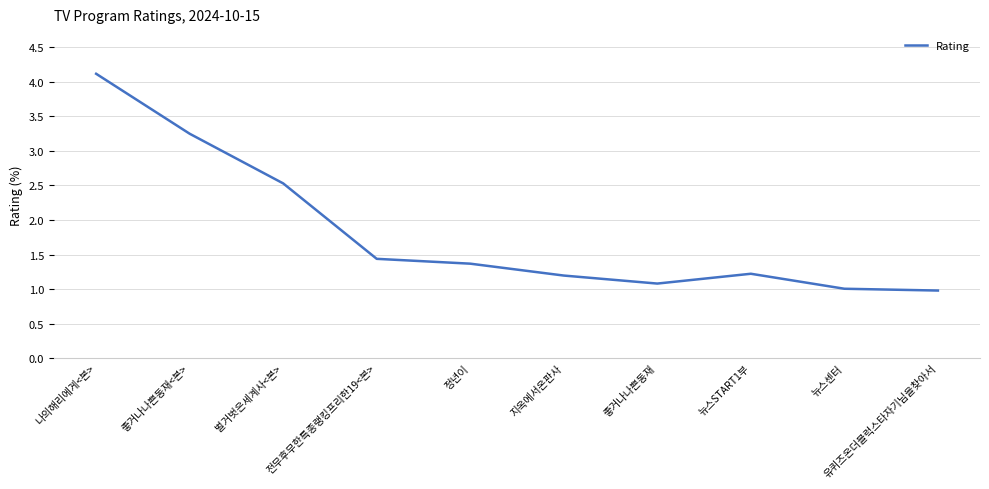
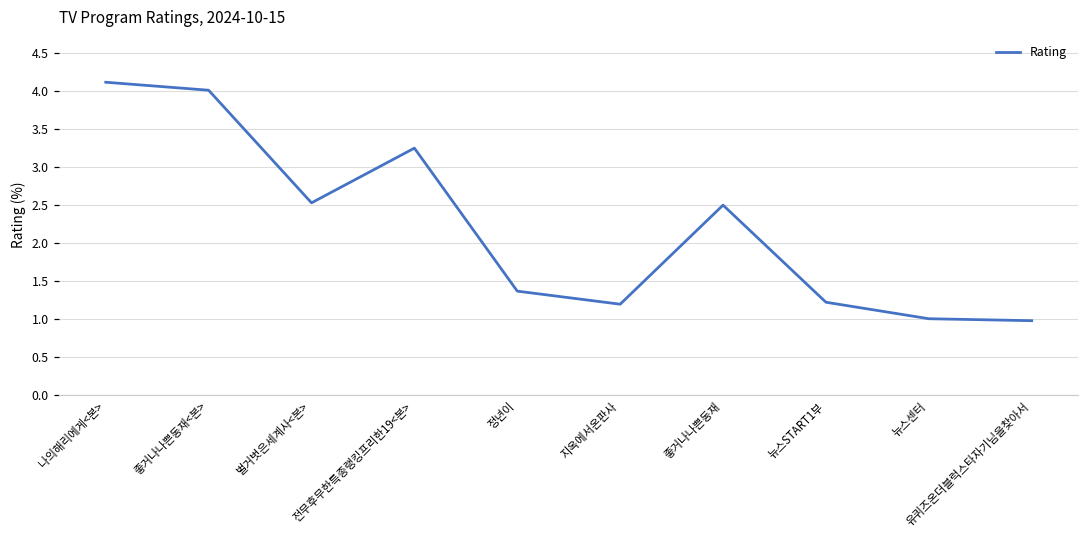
좋거나나쁜동재<본>: 3.2 -> 4.0
전무후무한특종랭킹프리한19<본>: 1.4 -> 3.3
좋거나나쁜동재: 1.1 -> 2.5
